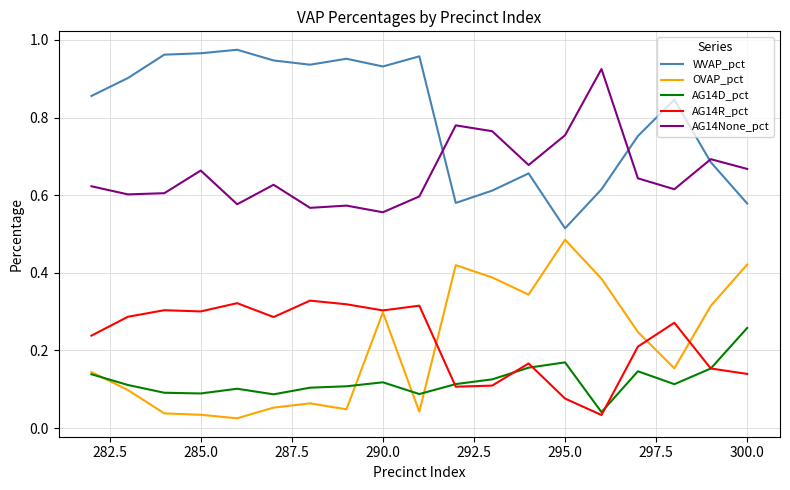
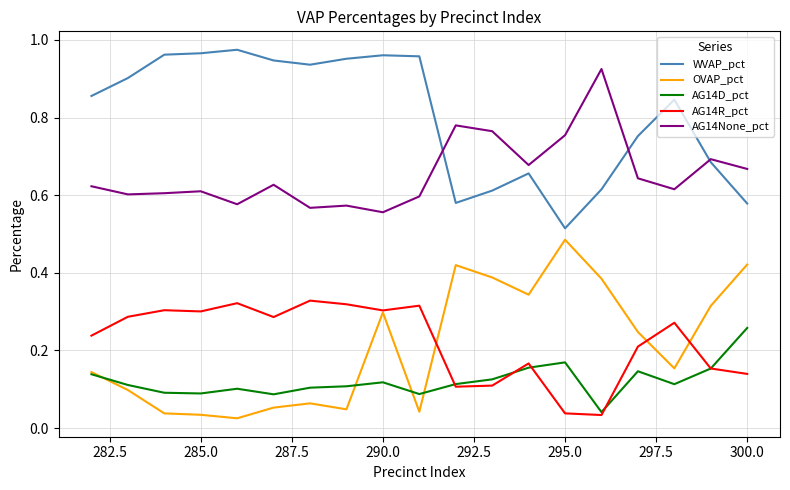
AG14None_pct, 285.0: 0.66 -> 0.61
WVAP_pct, 290.0: 0.93 -> 0.96
AG14R_pct, 295.0: 0.08 -> 0.04
